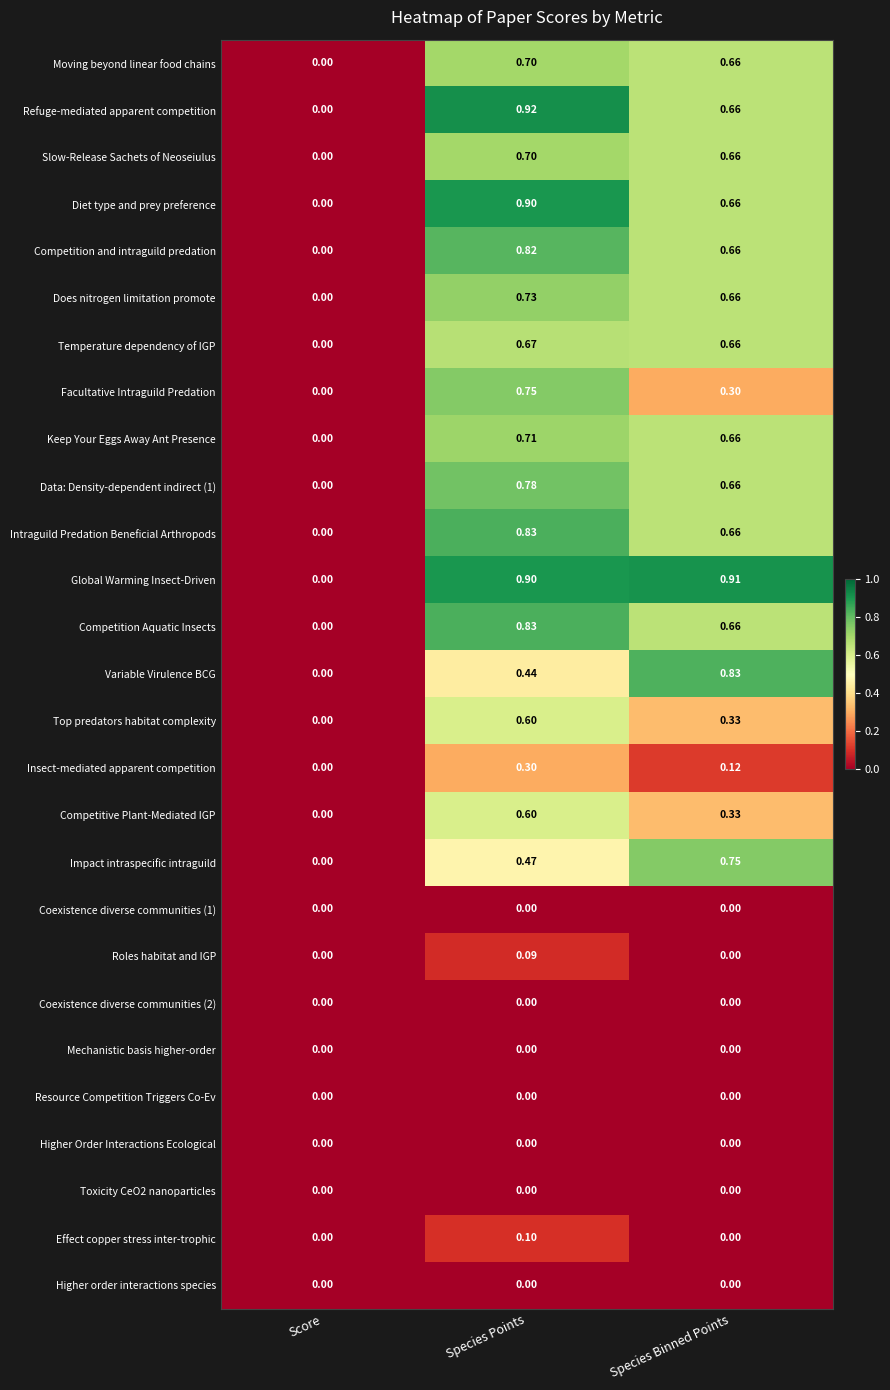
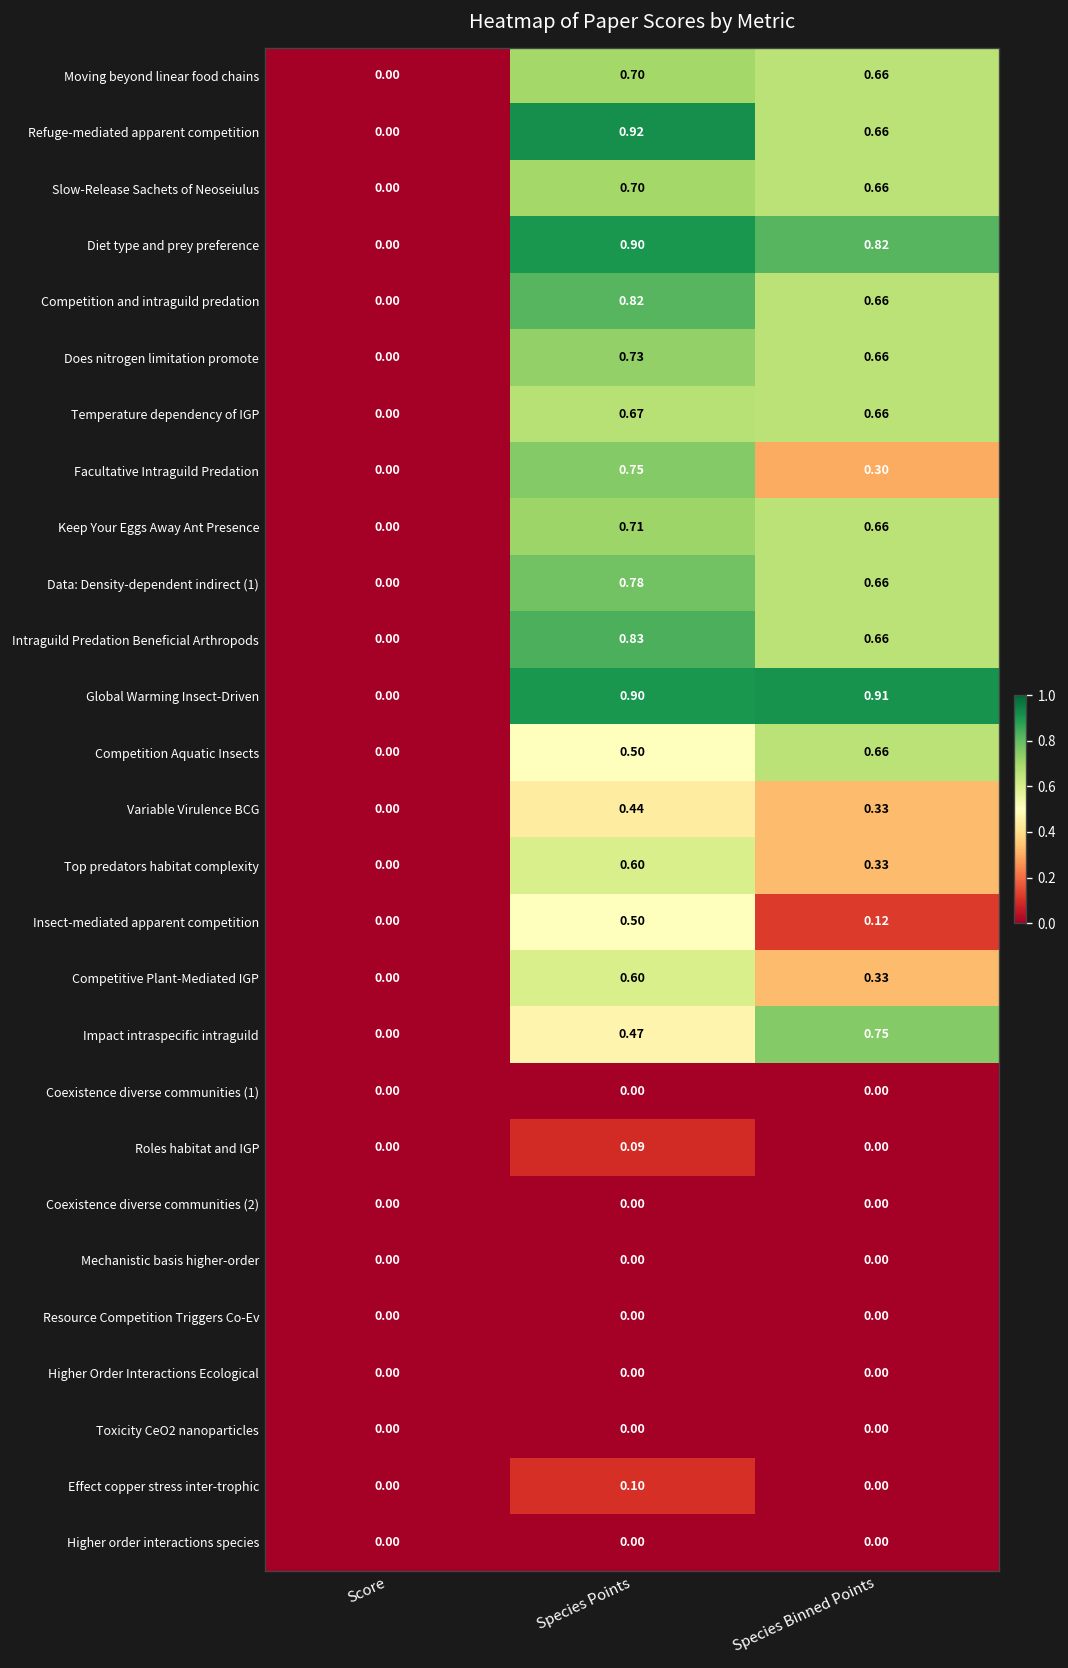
Diet type and prey preference, Species Binned Points: 0.66 -> 0.82
Competition Aquatic Insects, Species Points: 0.83 -> 0.50
Variable Virulence BCG, Species Binned Points: 0.83 -> 0.33
Insect-mediated apparent competition, Species Points: 0.30 -> 0.50
